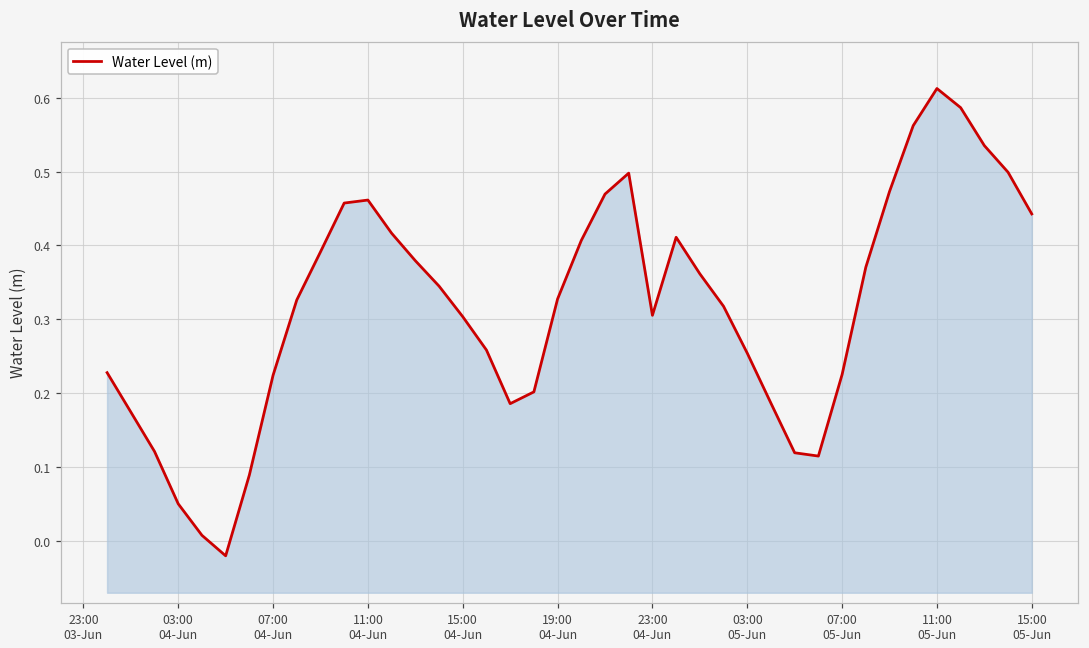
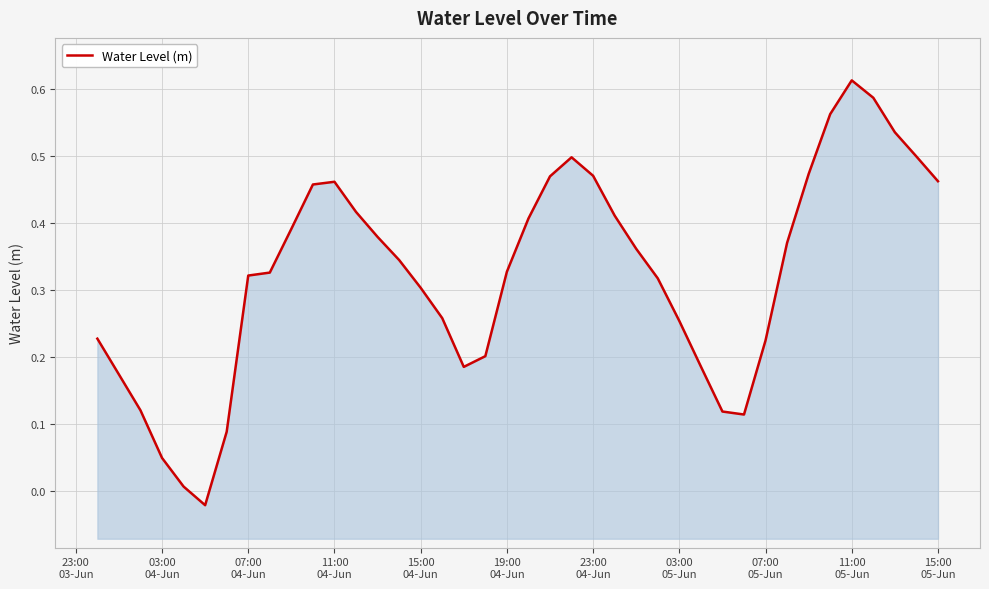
07:00 04-Jun: 0.22 -> 0.32
23:00 04-Jun: 0.31 -> 0.47
15:00 05-Jun: 0.44 -> 0.46
